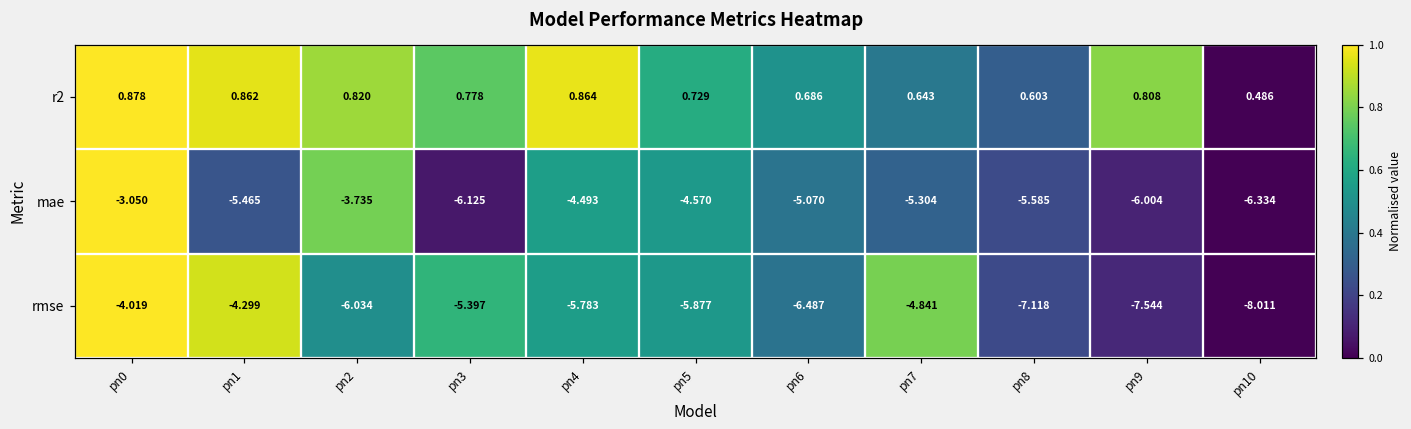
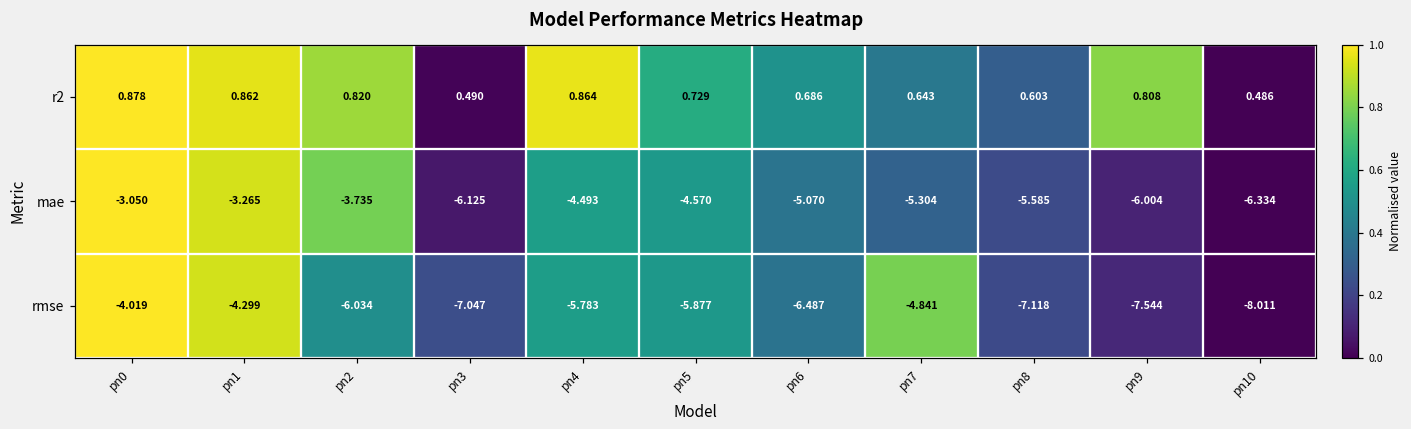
r2, pn3: 0.778 -> 0.490
mae, pn1: -5.465 -> -3.265
rmse, pn3: -5.397 -> -7.047
